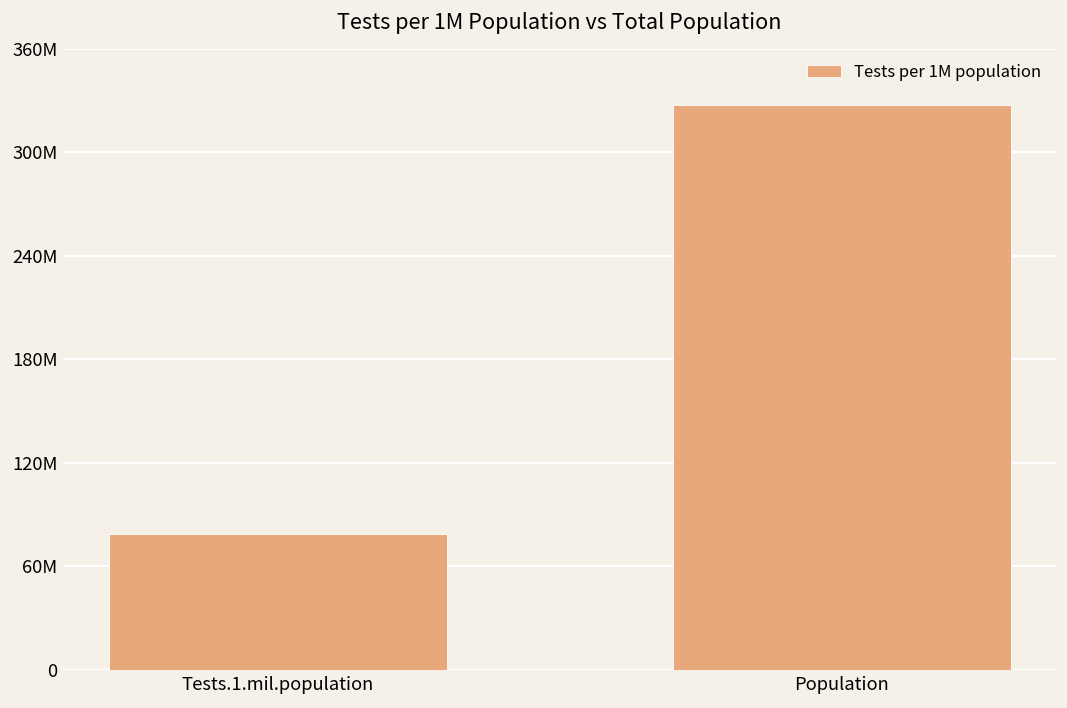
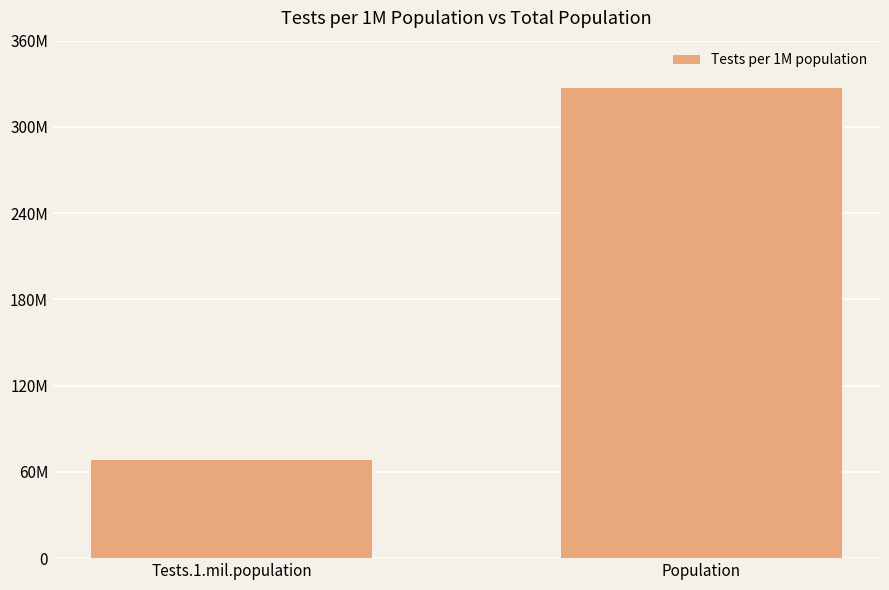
Tests.1.mil.population: 79000000 -> 69000000
